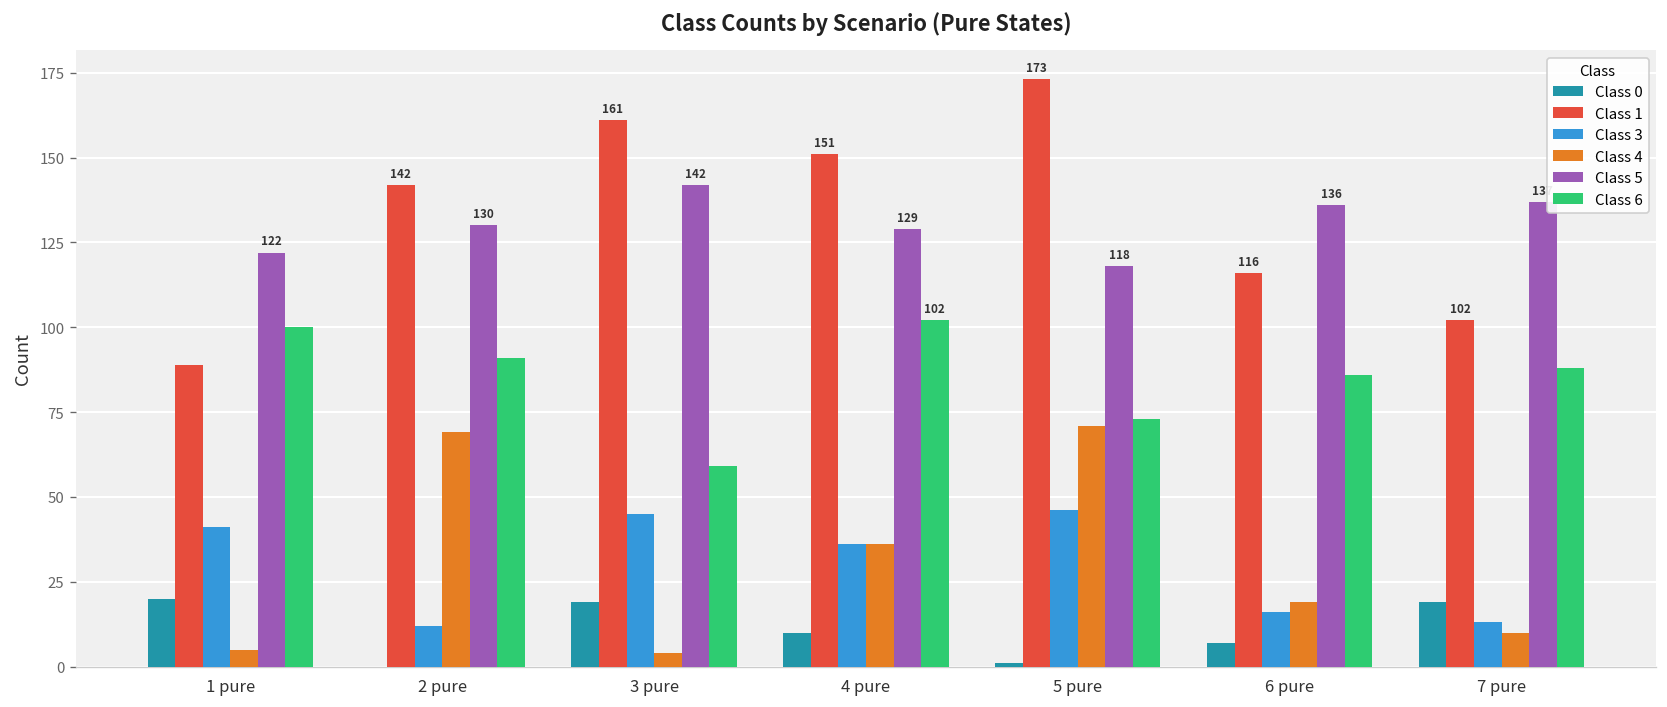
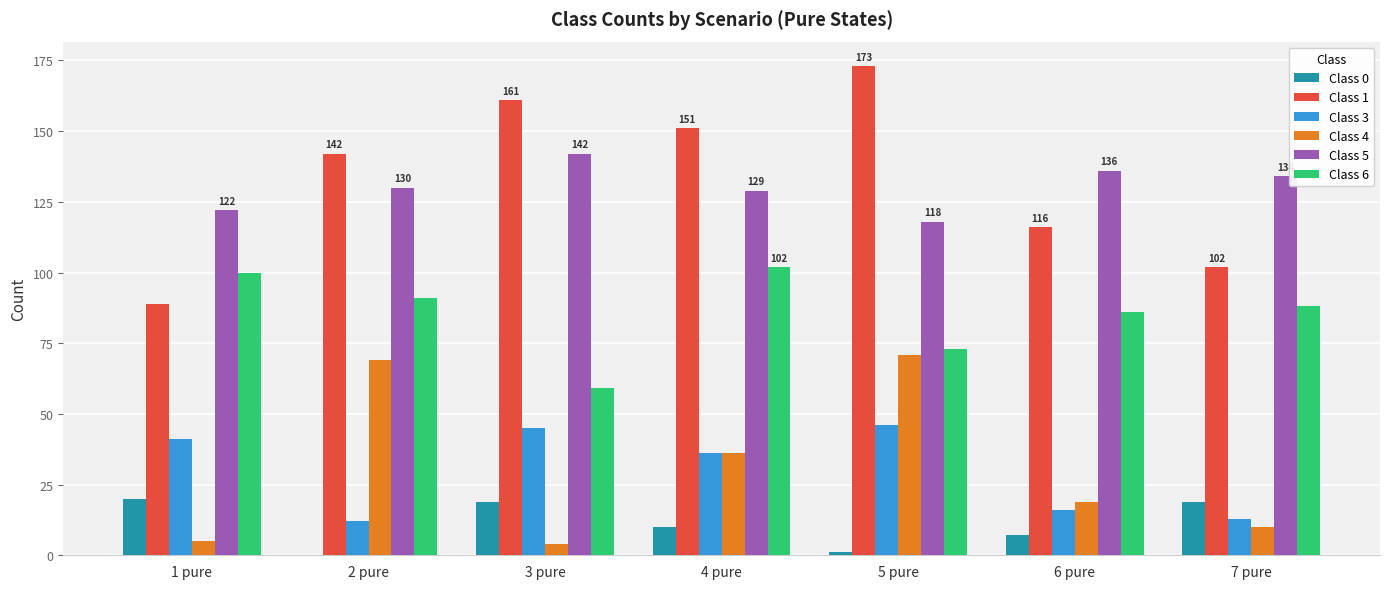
Class 5, 7 pure: 137 -> 134
